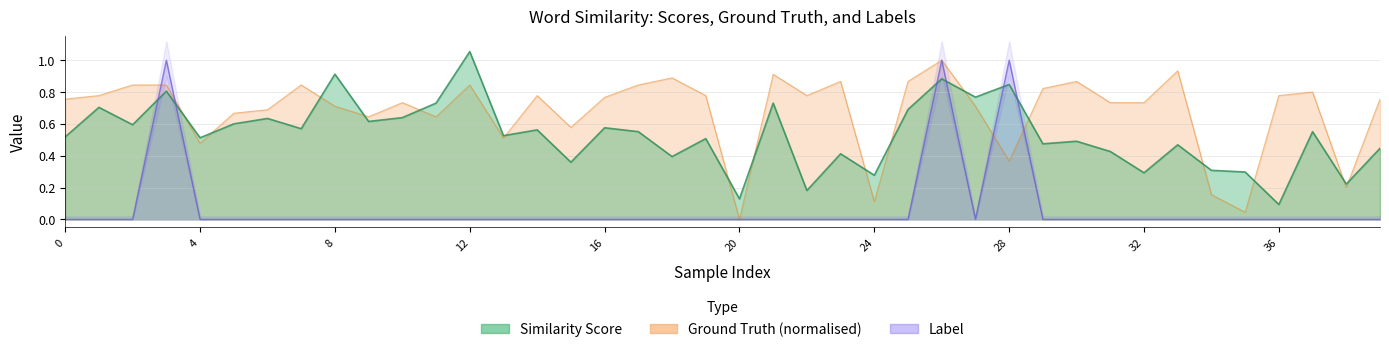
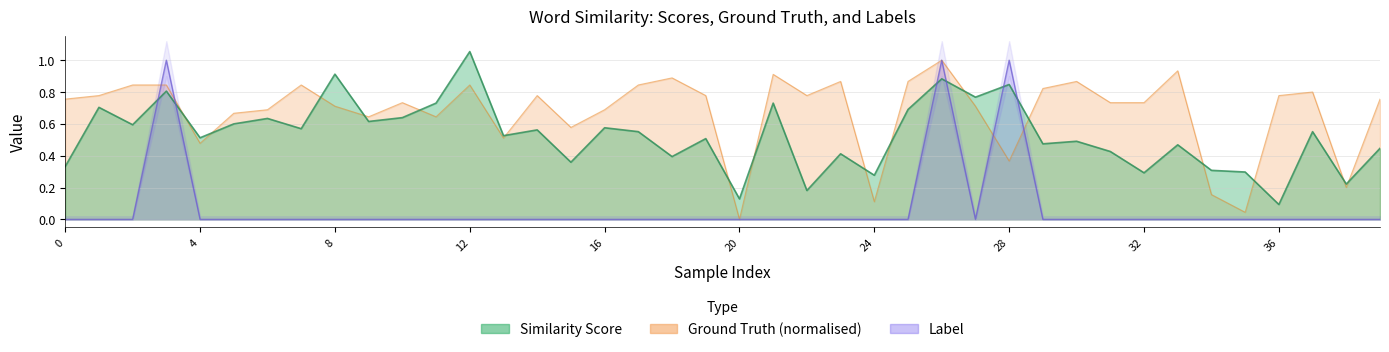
Similarity Score, 0: 0.52 -> 0.33
Ground Truth (normalised), 16: 0.77 -> 0.69
